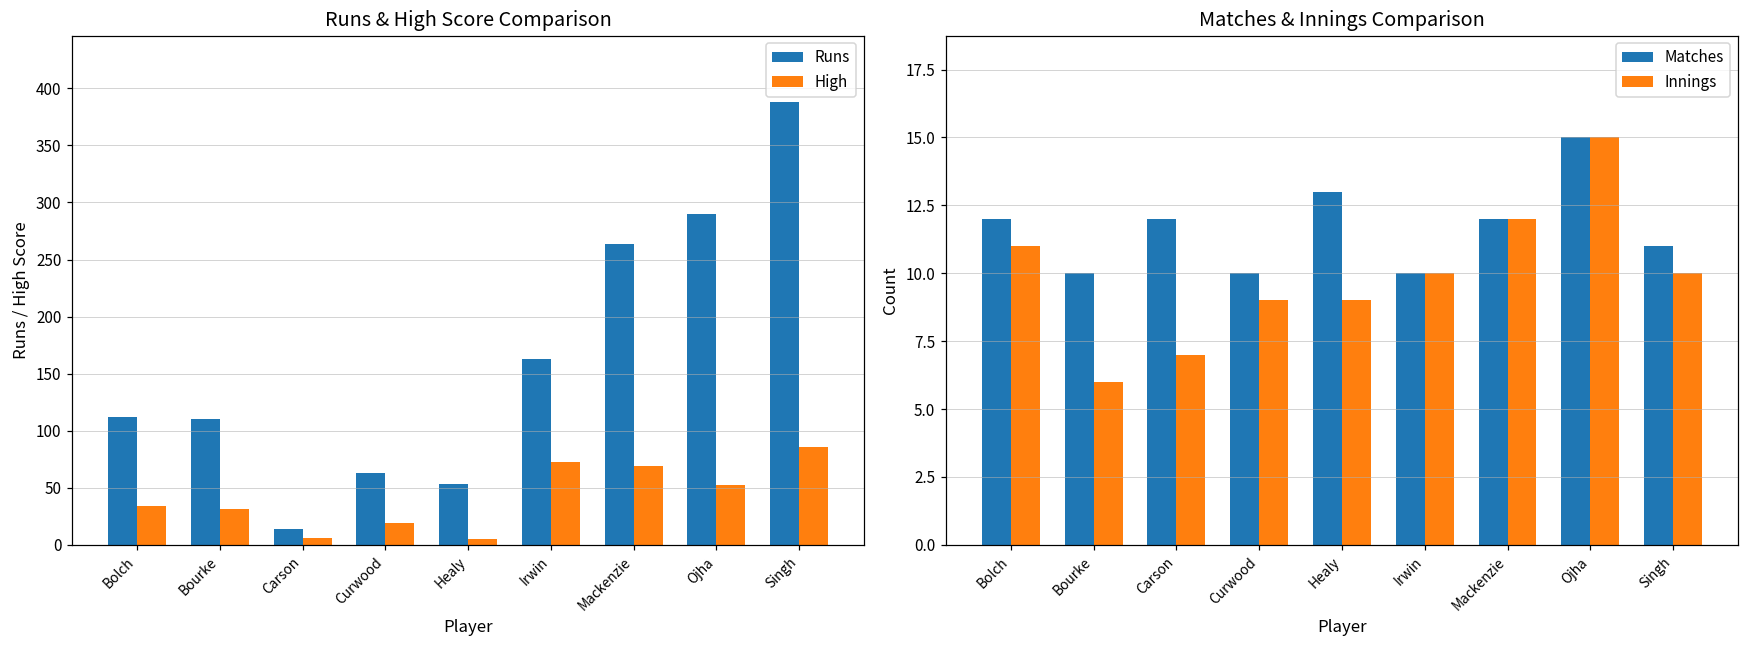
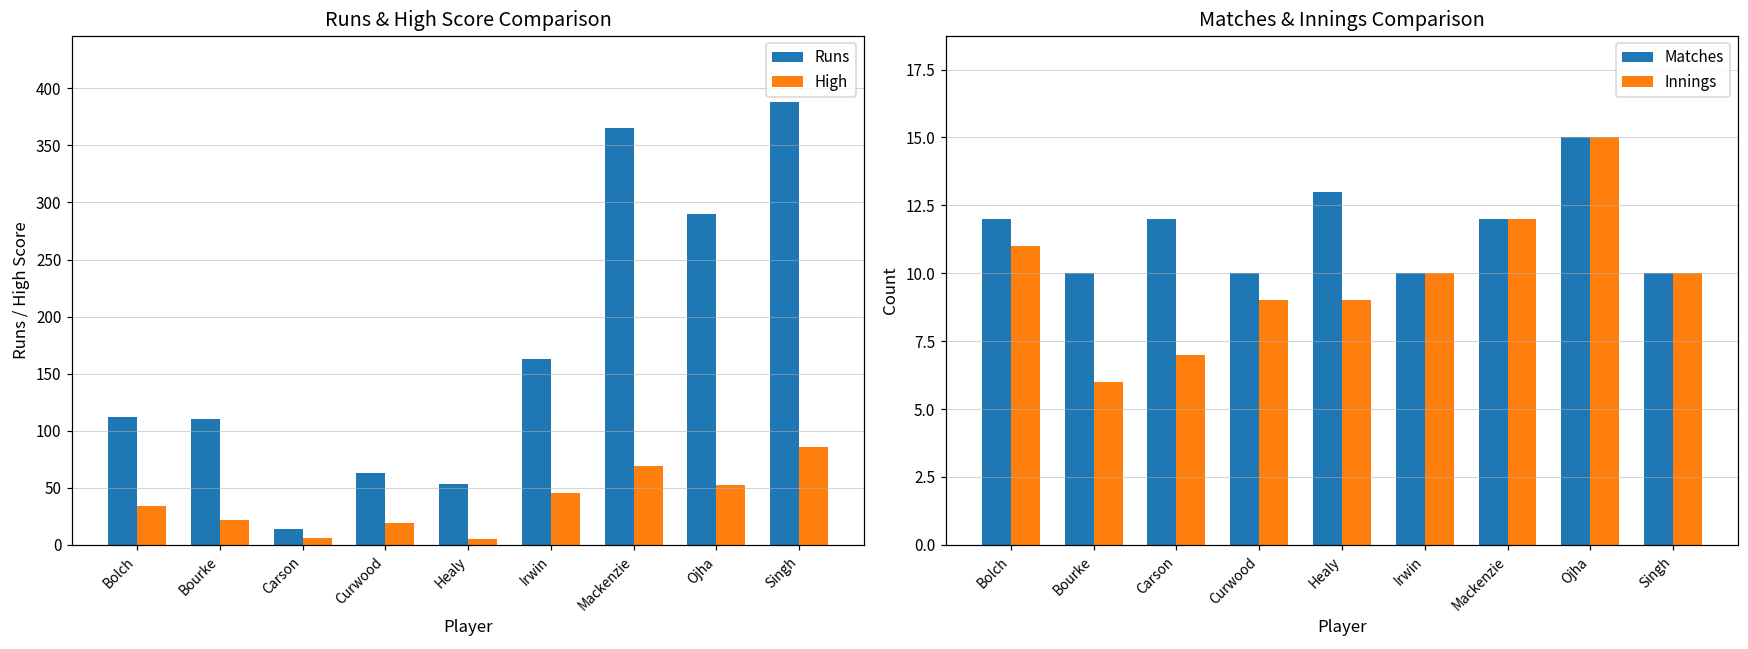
Runs & High Score Comparison, High, Bourke: 31 -> 22
Runs & High Score Comparison, High, Irwin: 73 -> 45
Runs & High Score Comparison, Runs, Mackenzie: 264 -> 365
Matches & Innings Comparison, Matches, Singh: 11 -> 10
